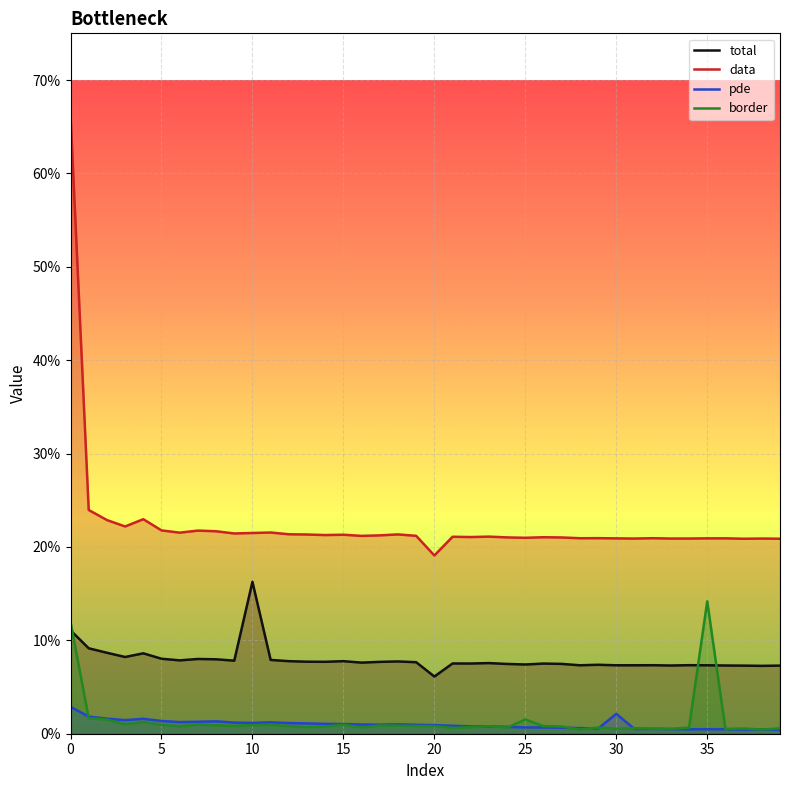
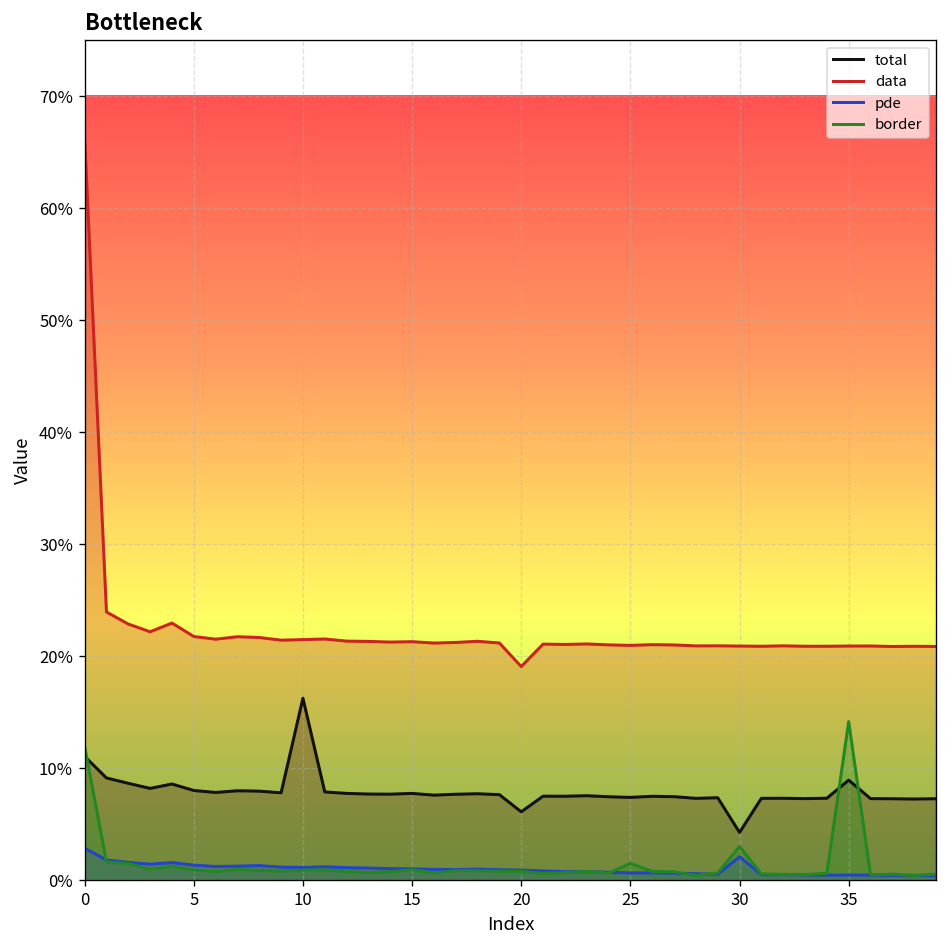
total, 30: 7% -> 4%
border, 30: 1% -> 3%
total, 35: 7% -> 9%
